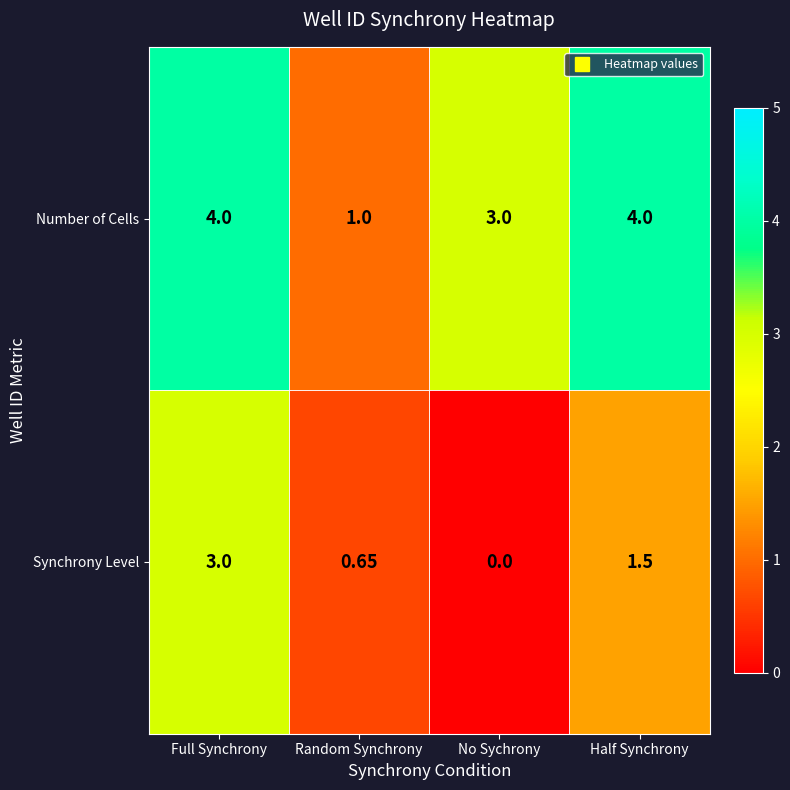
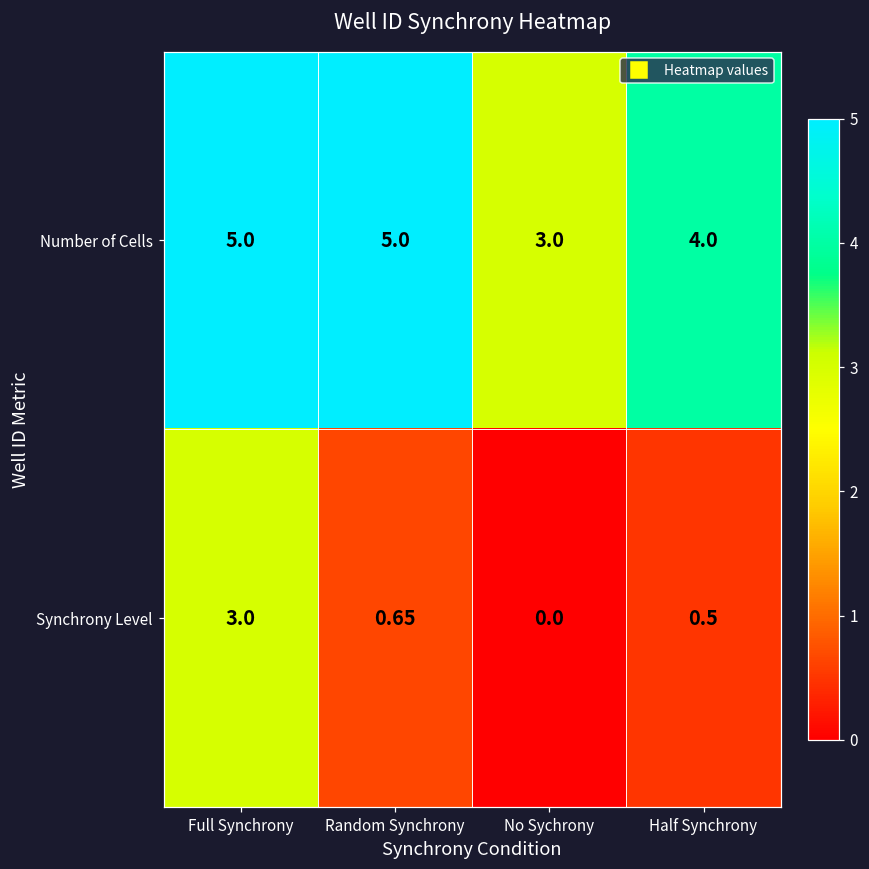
Number of Cells, Full Synchrony: 4.0 -> 5.0
Number of Cells, Random Synchrony: 1.0 -> 5.0
Synchrony Level, Half Synchrony: 1.5 -> 0.5
